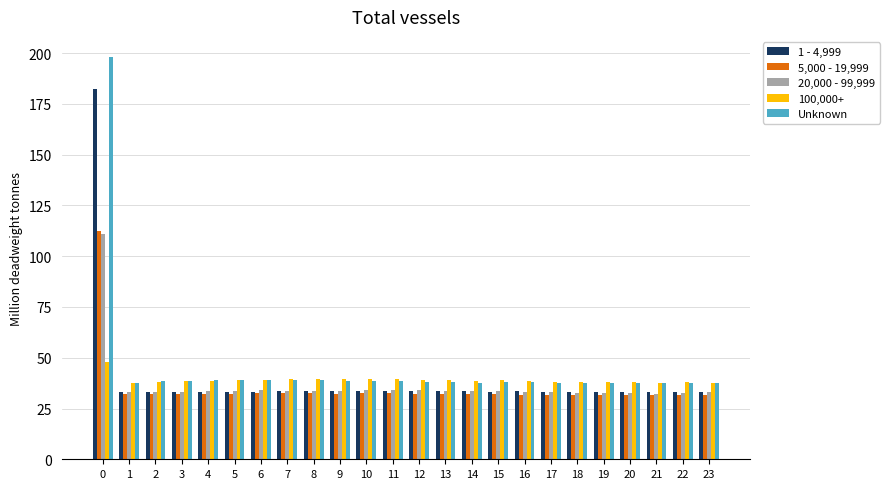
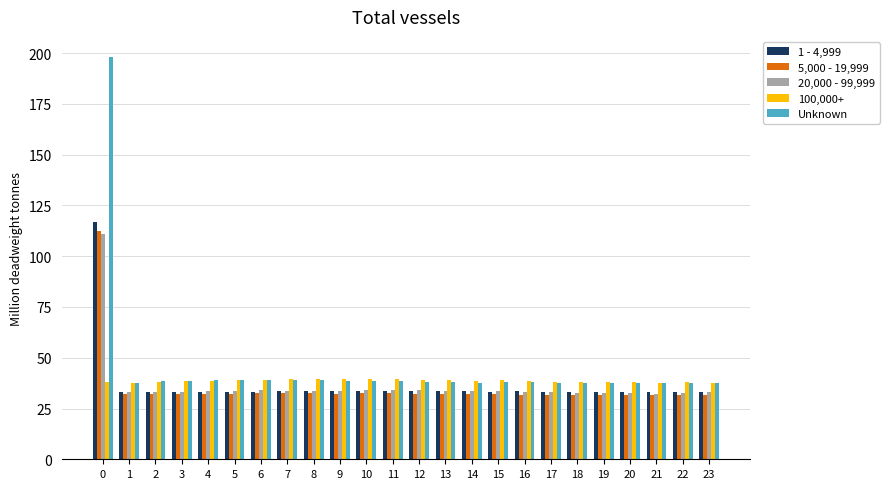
1 - 4,999, 0: 182 -> 117
100,000+, 0: 48 -> 38
